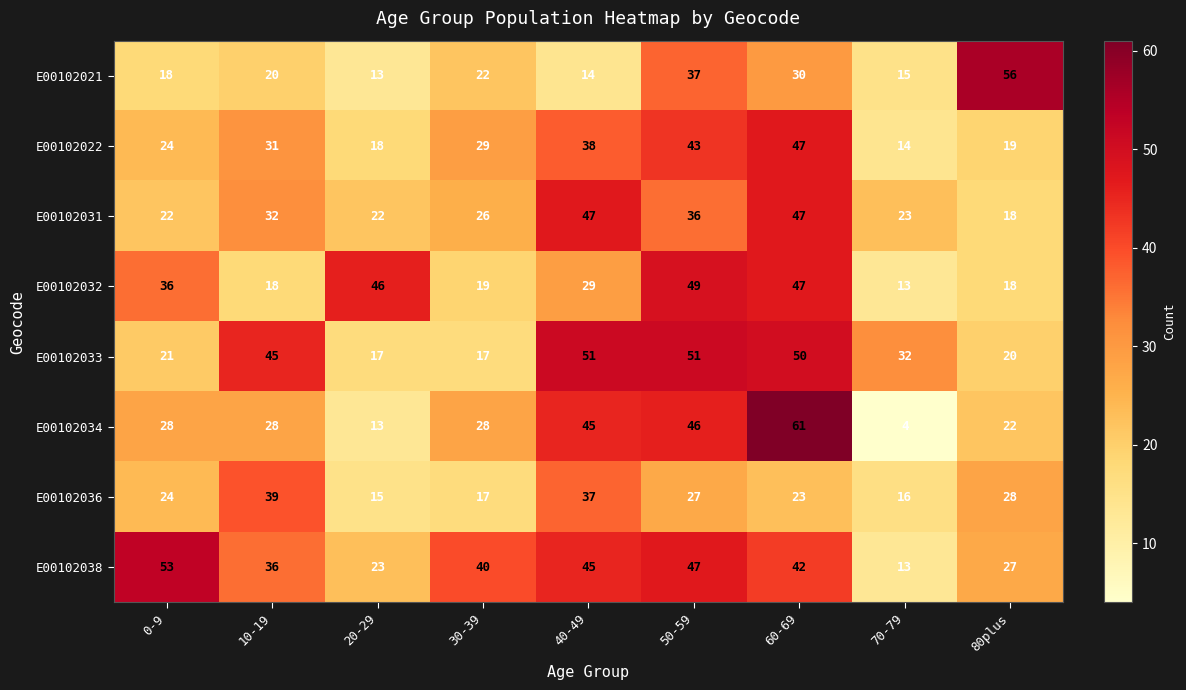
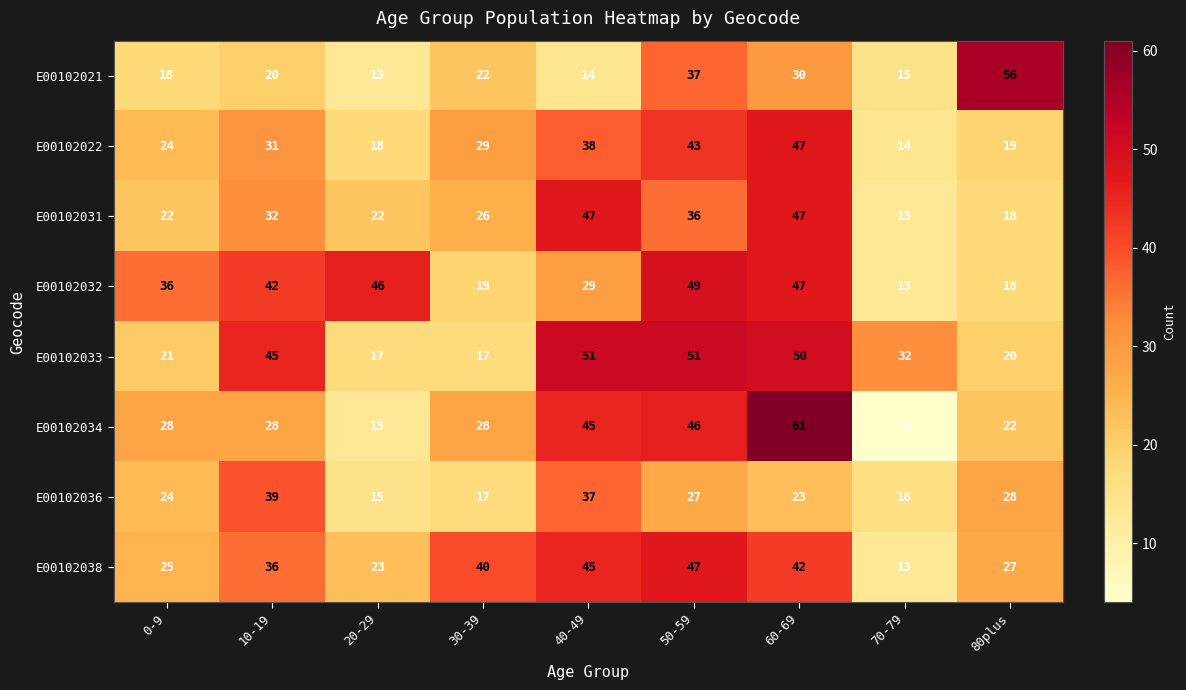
E00102031, 70-79: 23 -> 13
E00102032, 10-19: 18 -> 42
E00102038, 0-9: 53 -> 25
